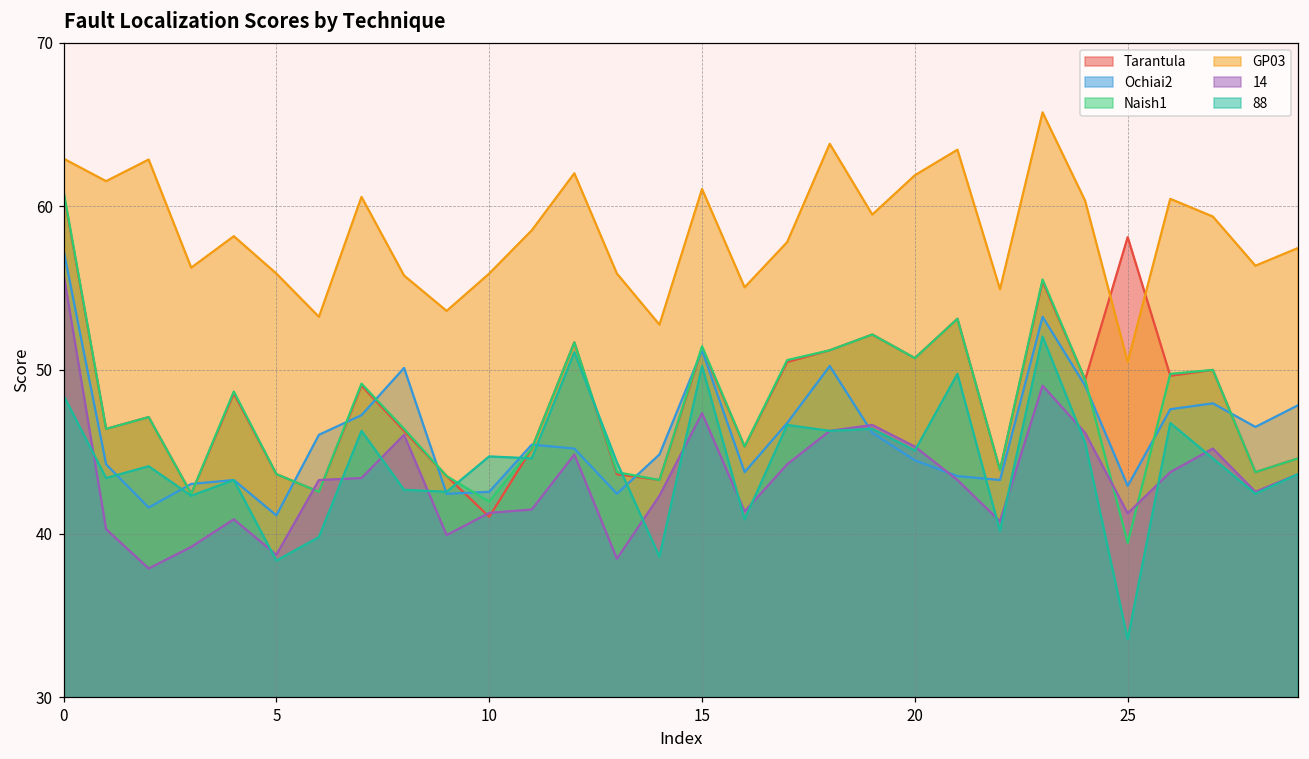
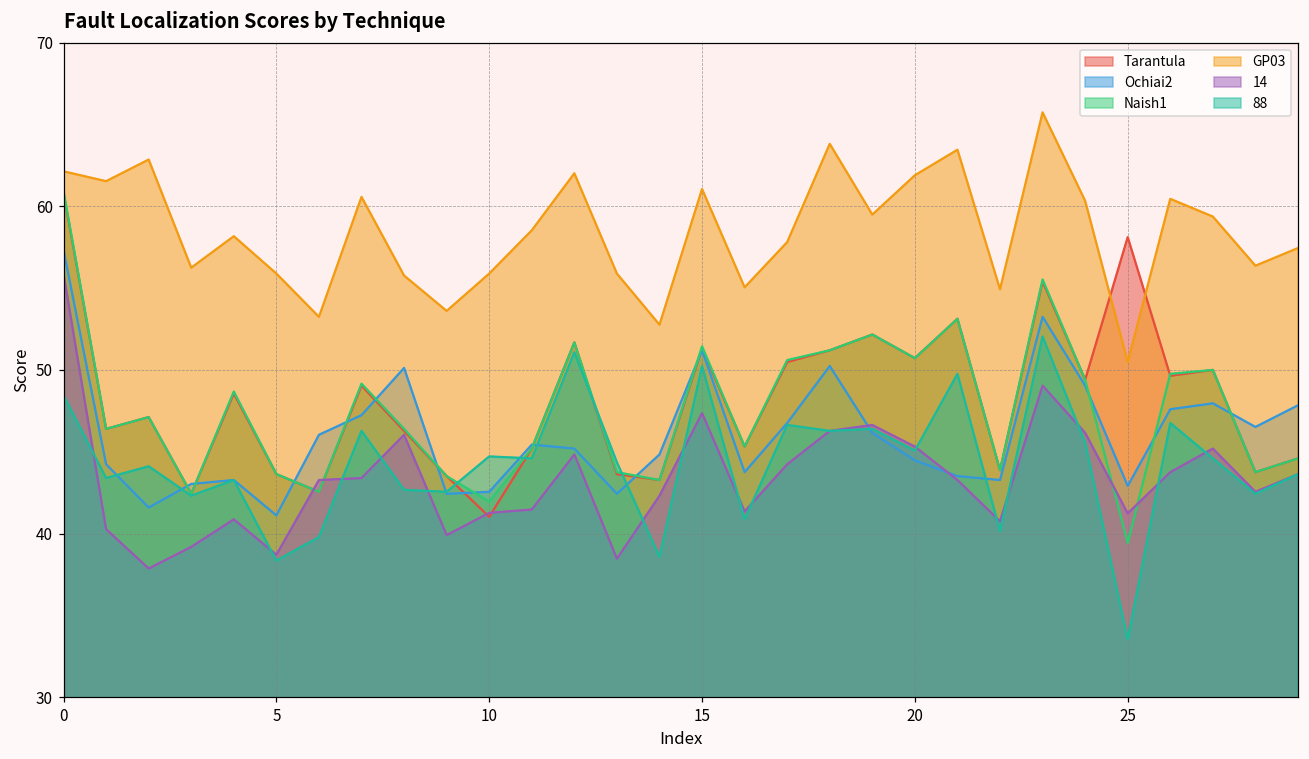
GP03, 0: 62.9 -> 62.1
